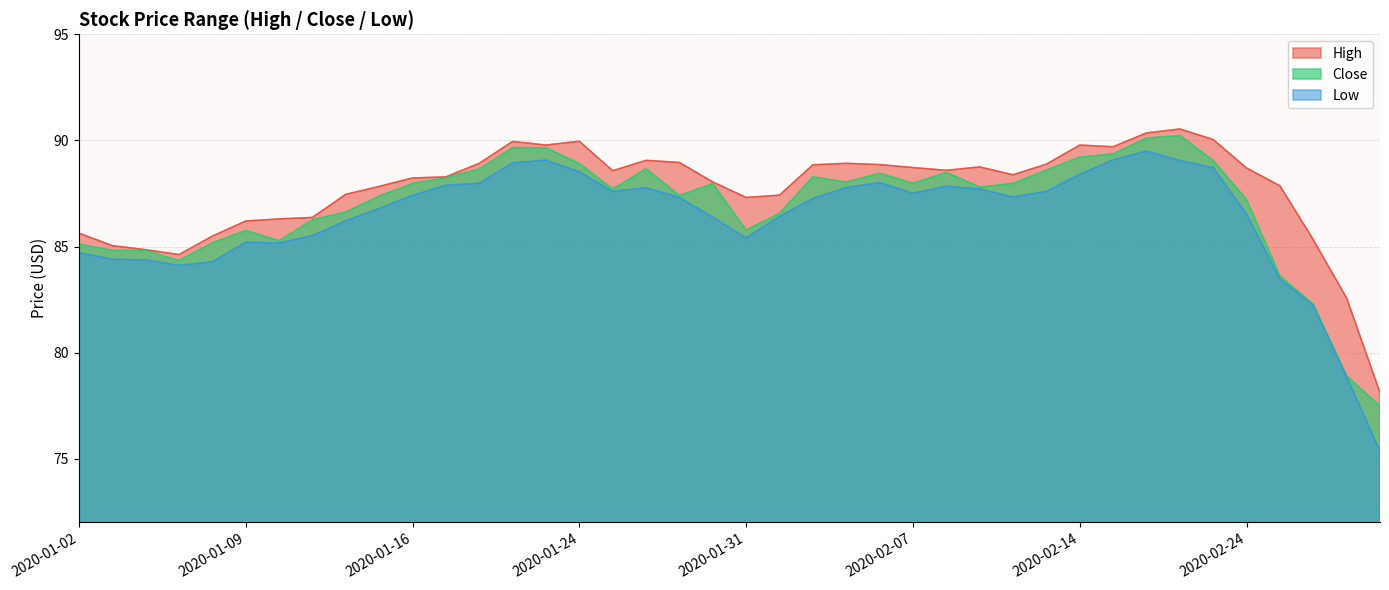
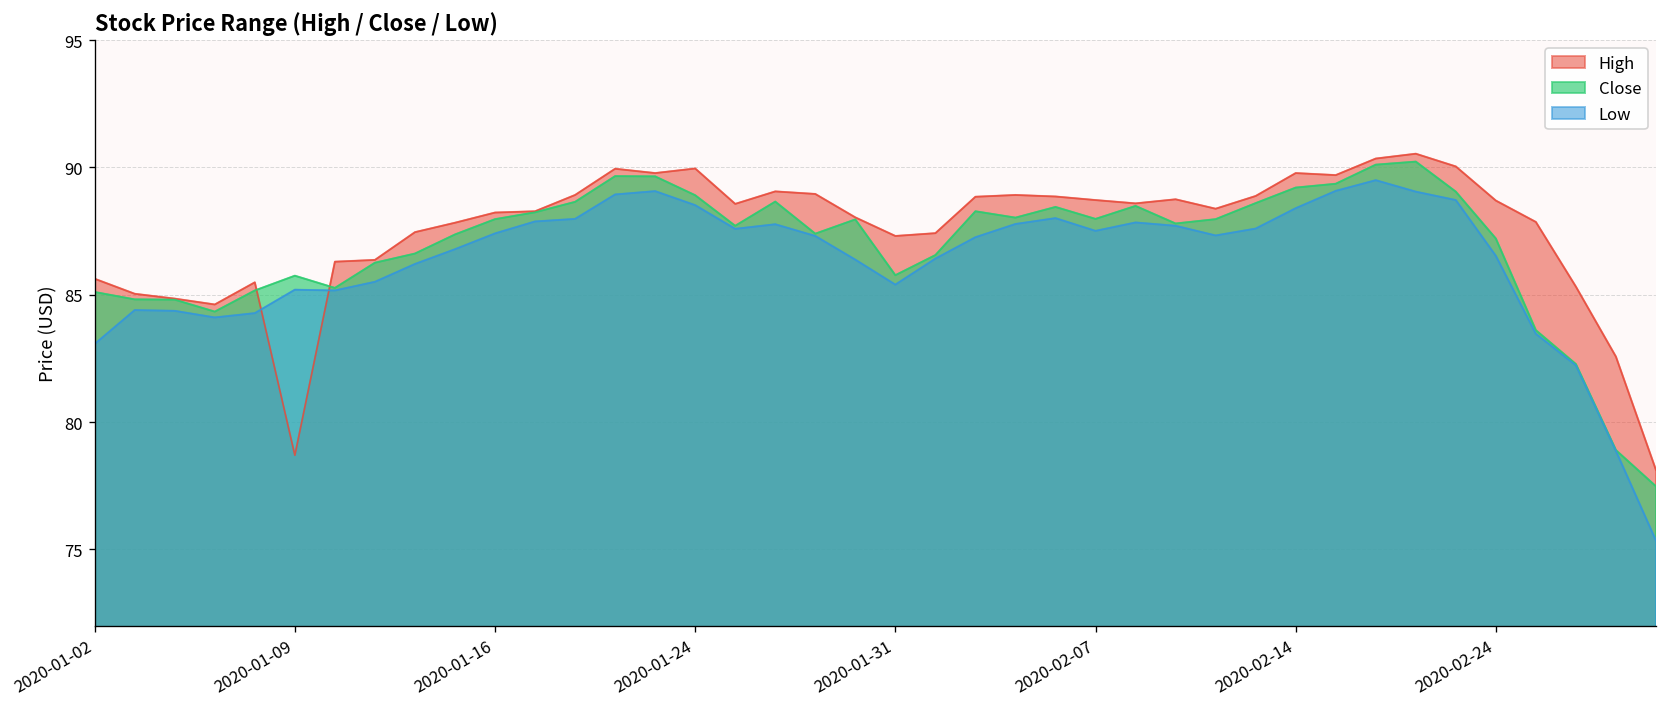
Low, 2020-01-02: 84.7 -> 83.1
High, 2020-01-09: 86.2 -> 78.7
